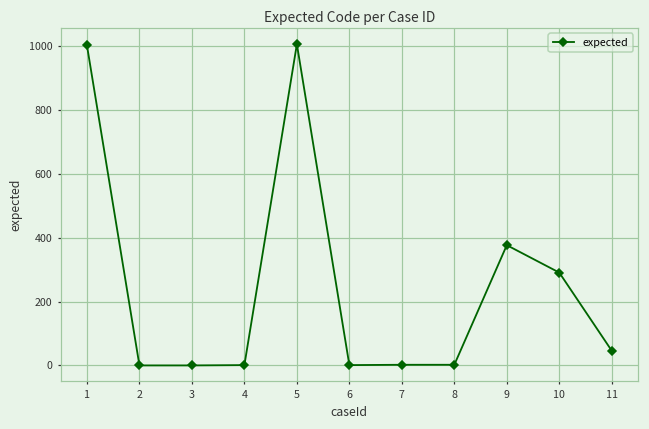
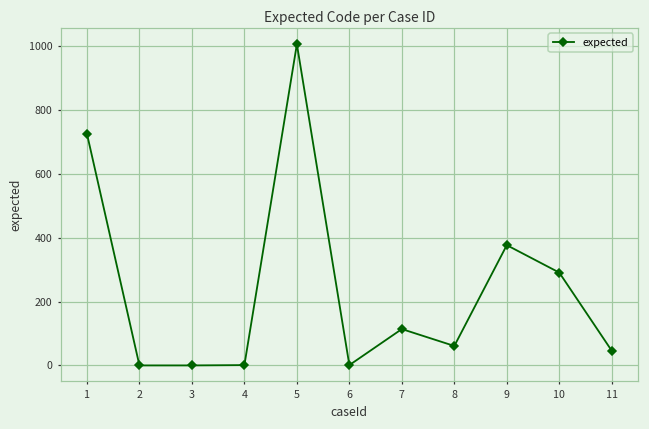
1: 1000 -> 730
7: 0 -> 110
8: 0 -> 60
